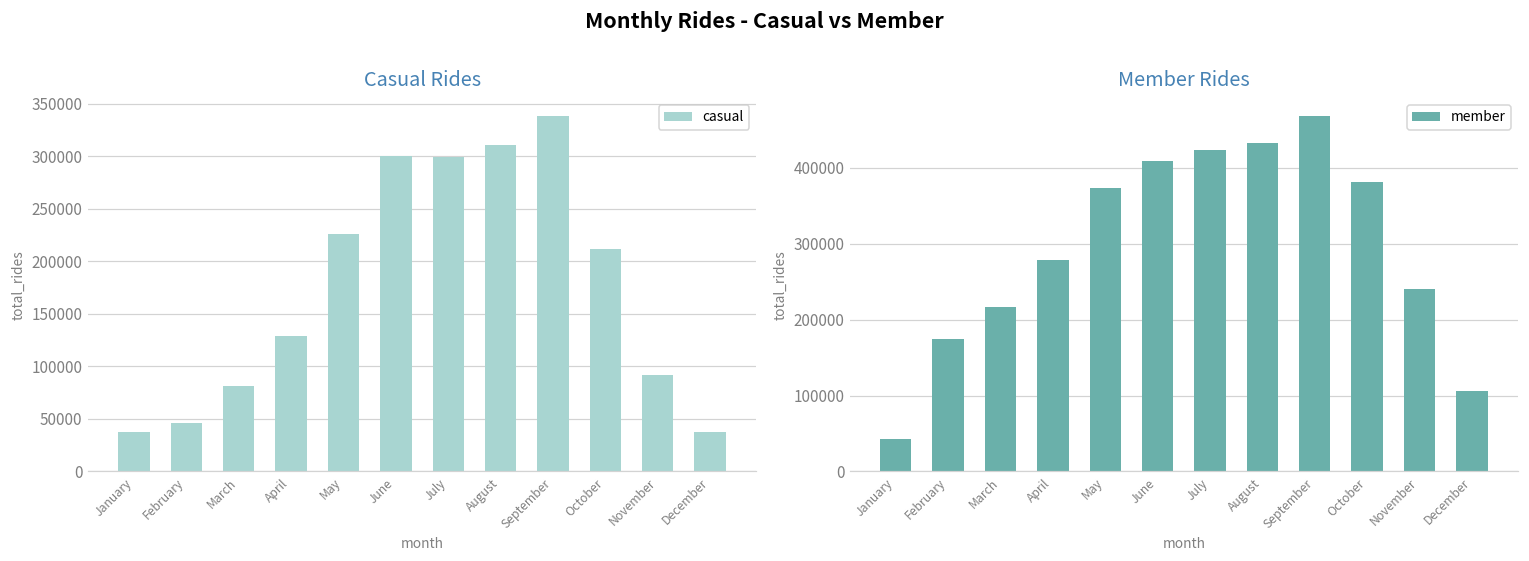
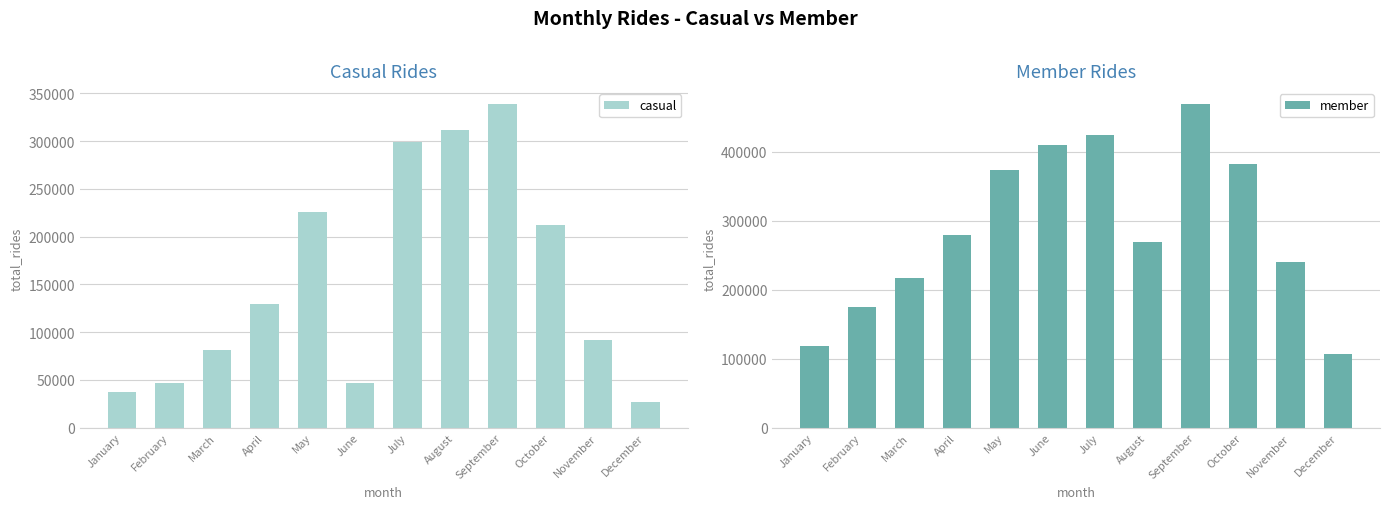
Casual Rides, June: 300000 -> 50000
Casual Rides, December: 40000 -> 30000
Member Rides, January: 40000 -> 120000
Member Rides, August: 430000 -> 270000
